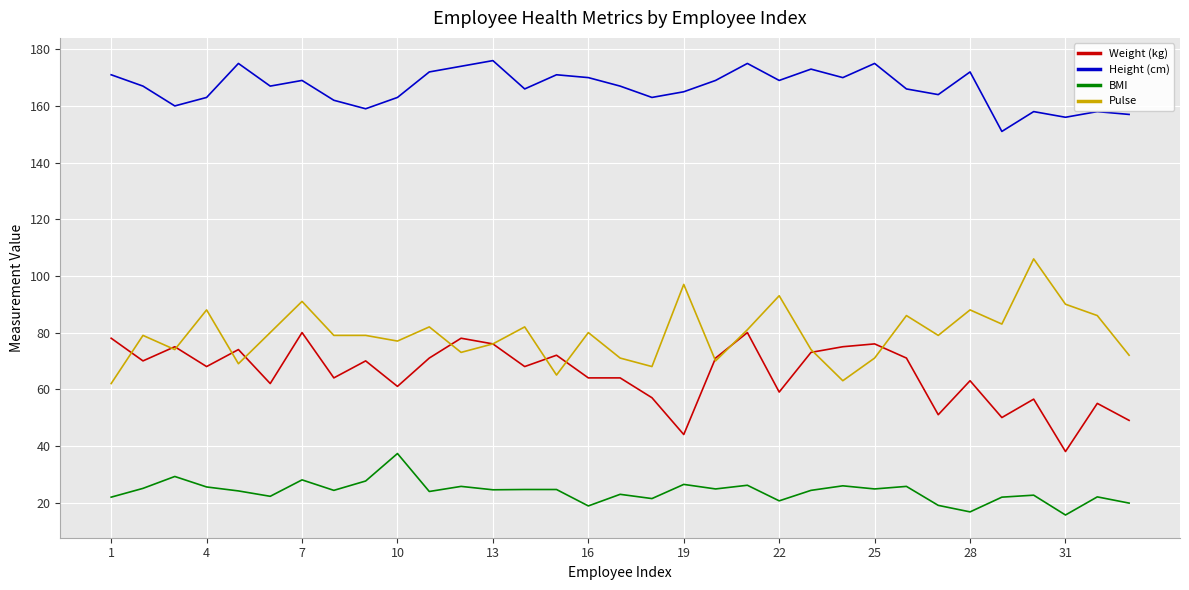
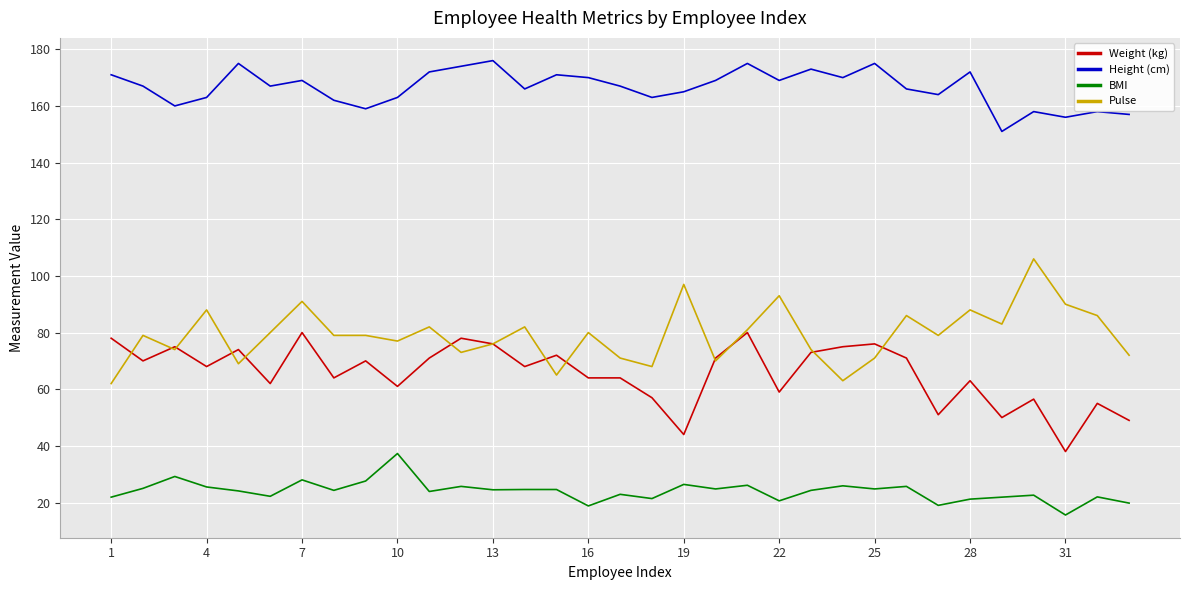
BMI, 28: 17 -> 21
